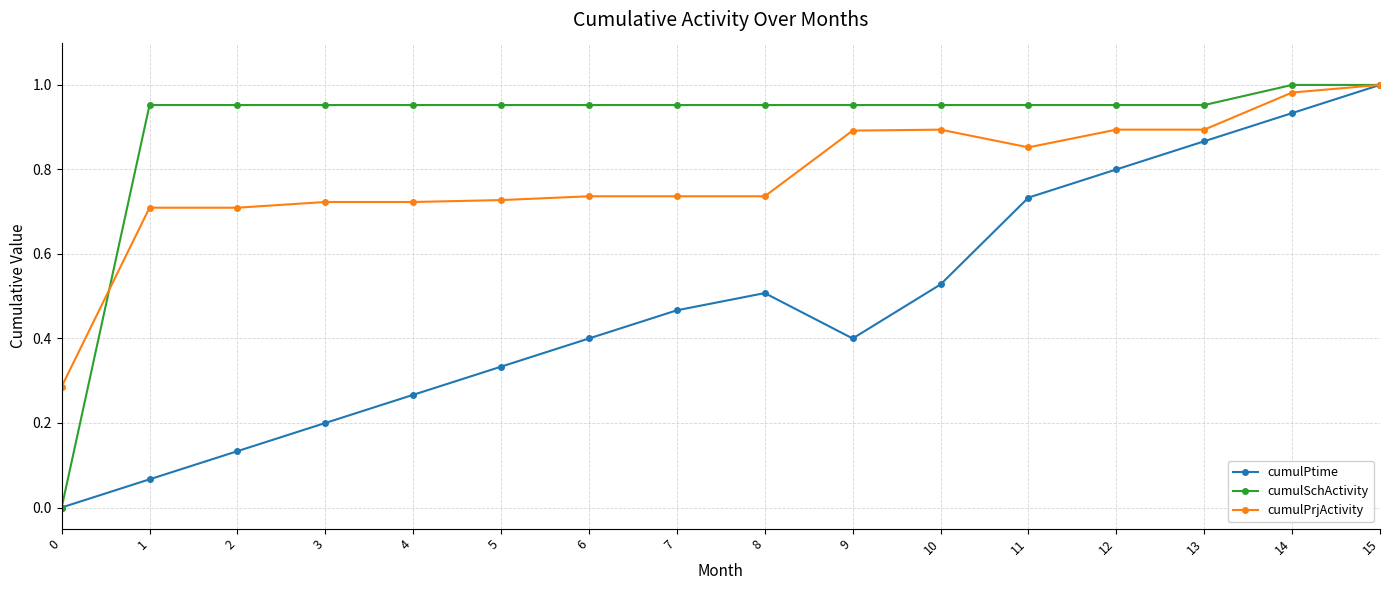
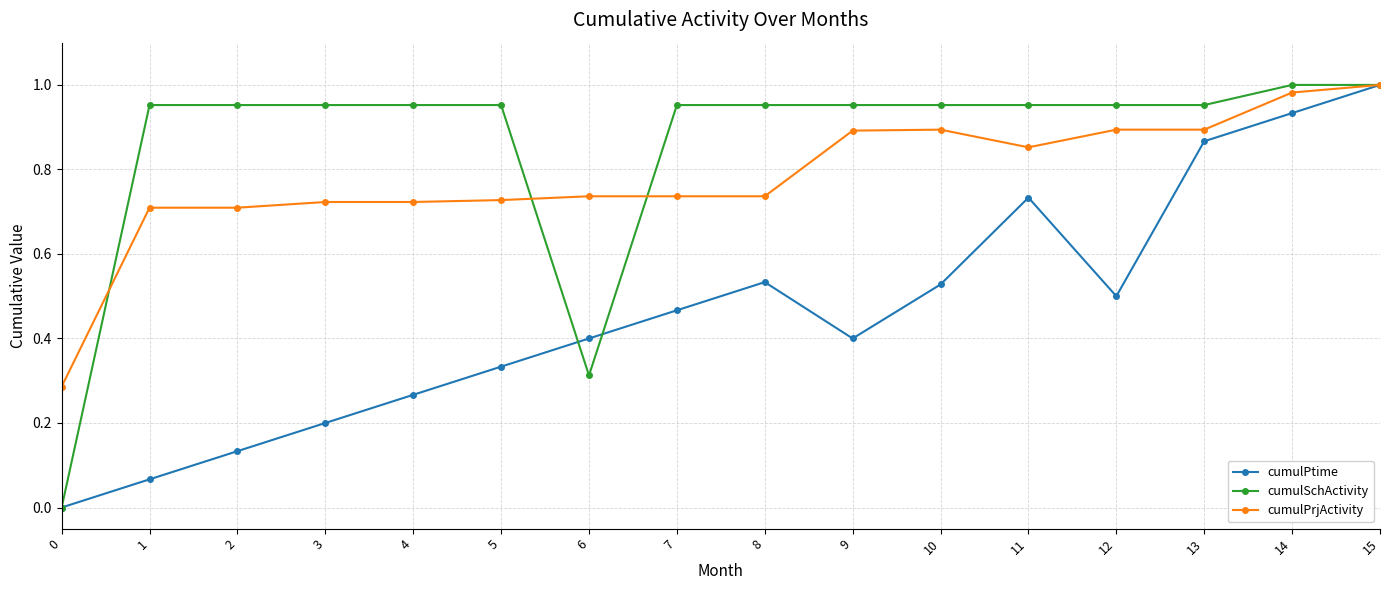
cumulSchActivity, 6: 0.95 -> 0.31
cumulPtime, 8: 0.51 -> 0.53
cumulPtime, 12: 0.8 -> 0.5
